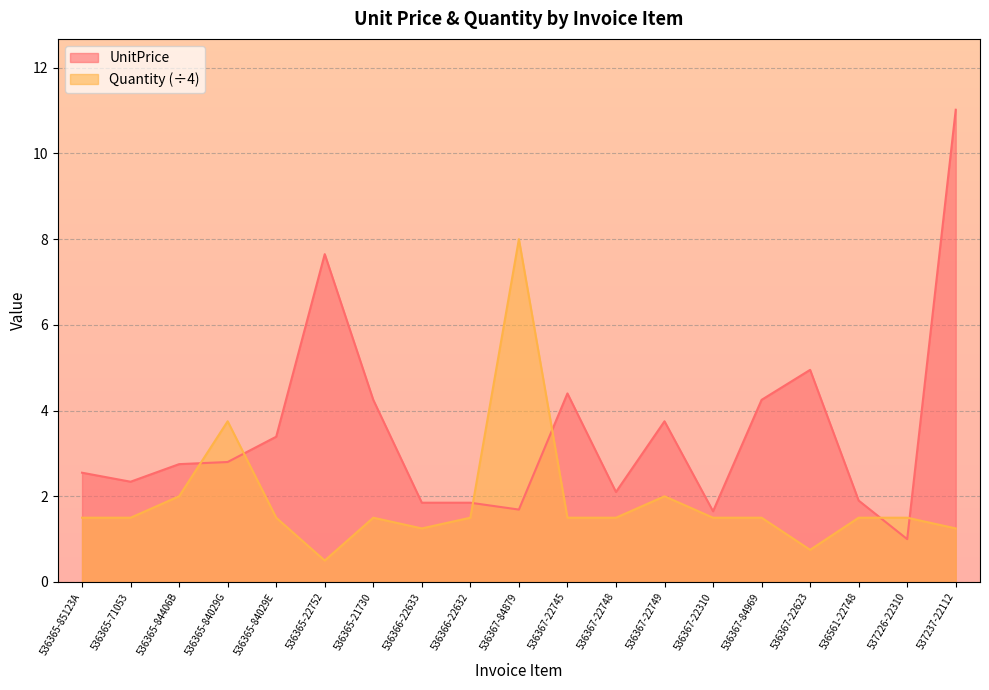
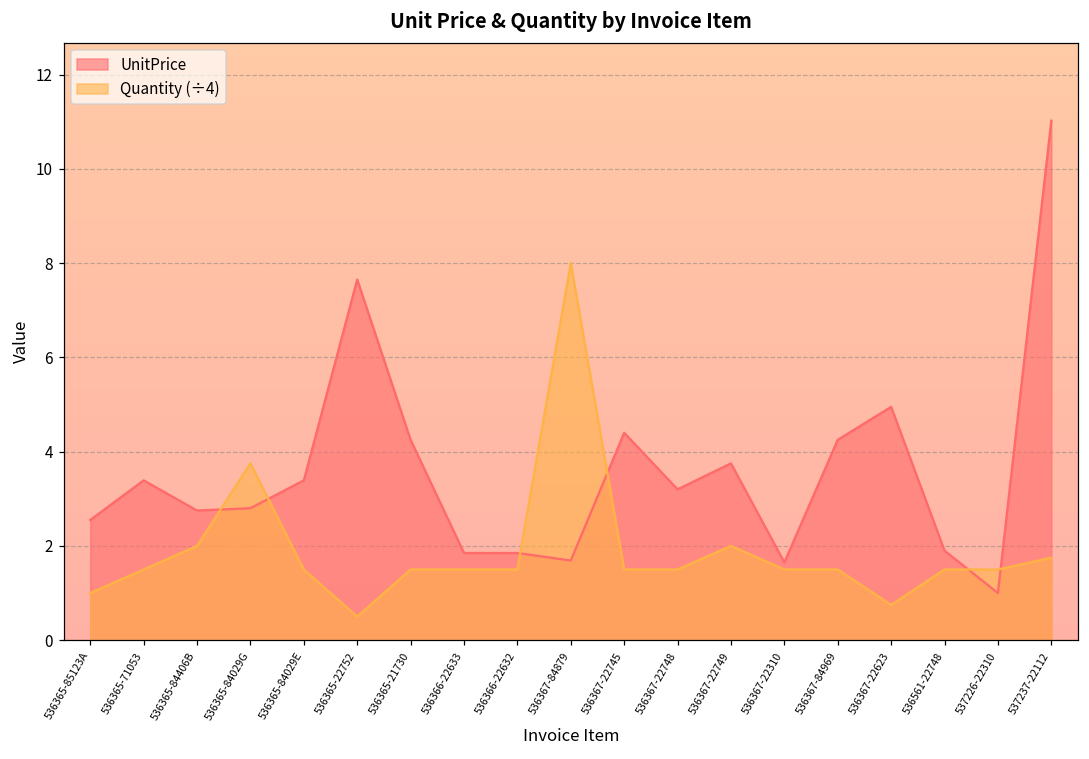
Quantity (÷4), 536365-85123A: 1.5 -> 1.0
UnitPrice, 536365-71053: 2.3 -> 3.4
Quantity (÷4), 536366-22633: 1.3 -> 1.5
UnitPrice, 536367-22748: 2.1 -> 3.2
Quantity (÷4), 537237-22112: 1.3 -> 1.8
